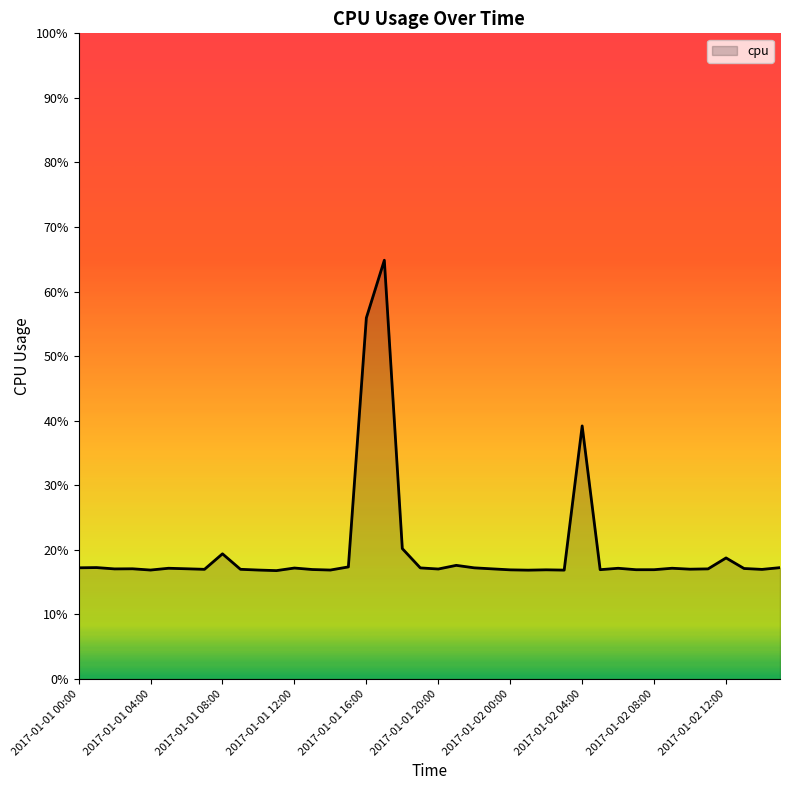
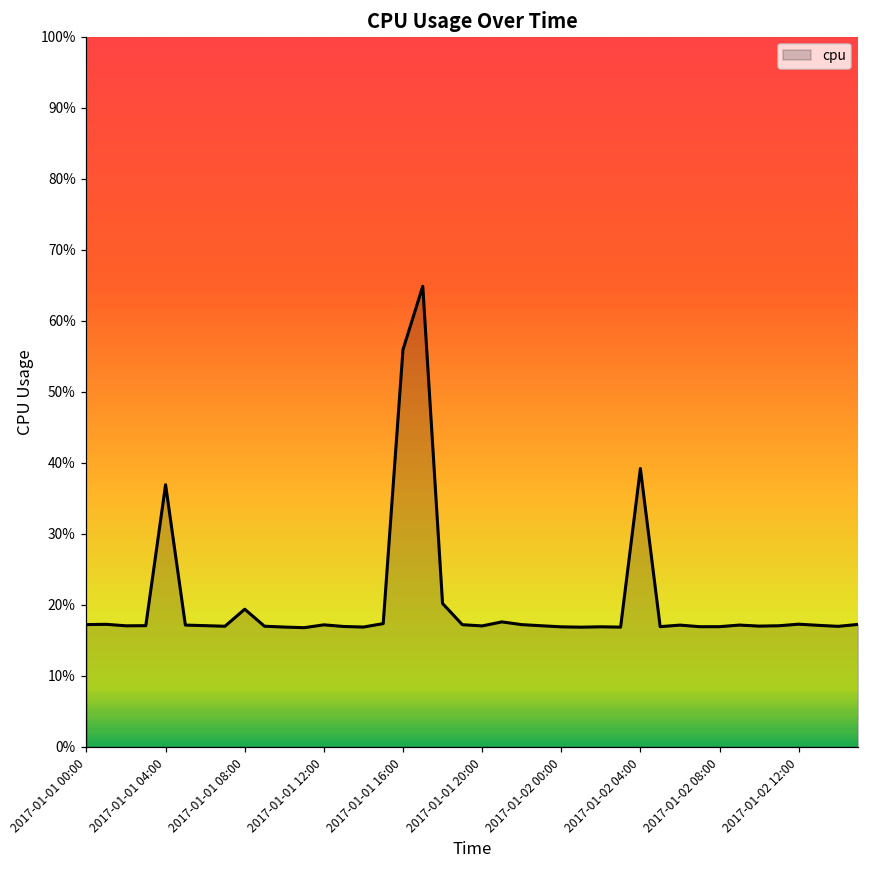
2017-01-01 04:00: 17% -> 37%
2017-01-02 12:00: 19% -> 17%
